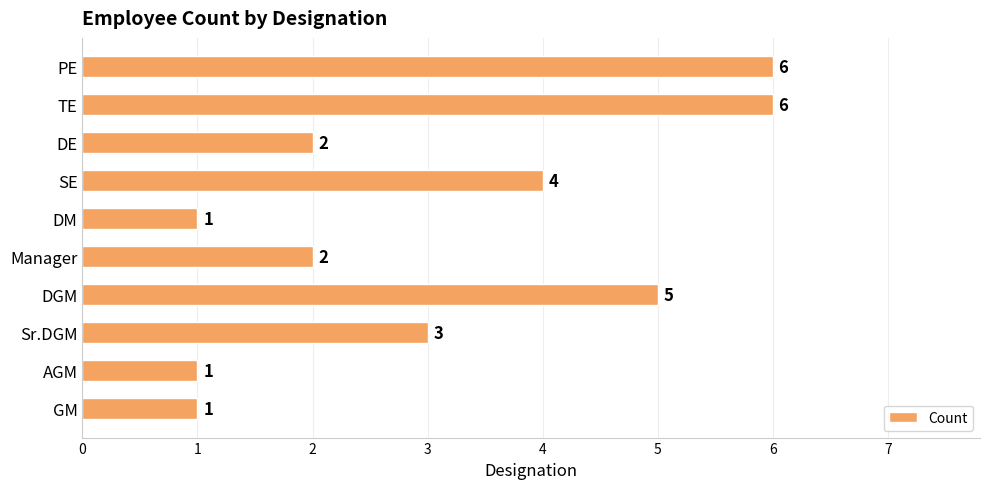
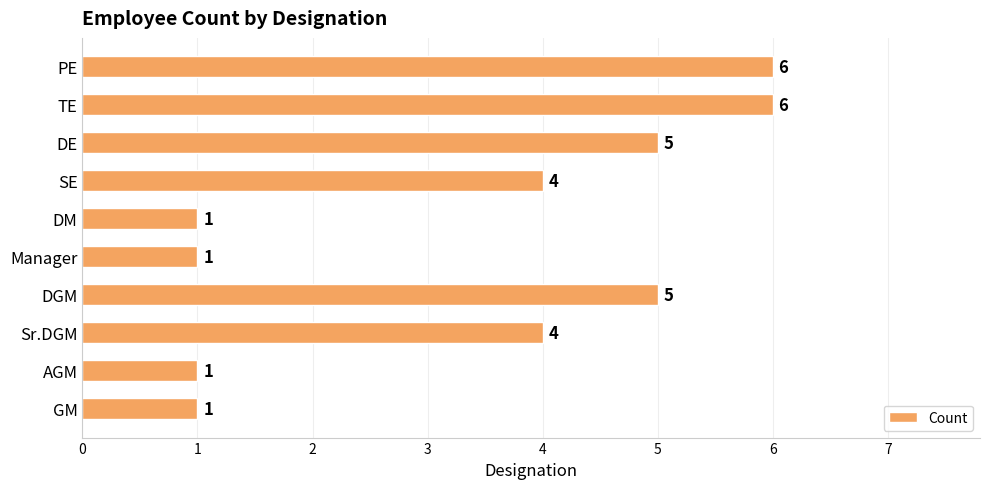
DE: 2 -> 5
Manager: 2 -> 1
Sr.DGM: 3 -> 4
